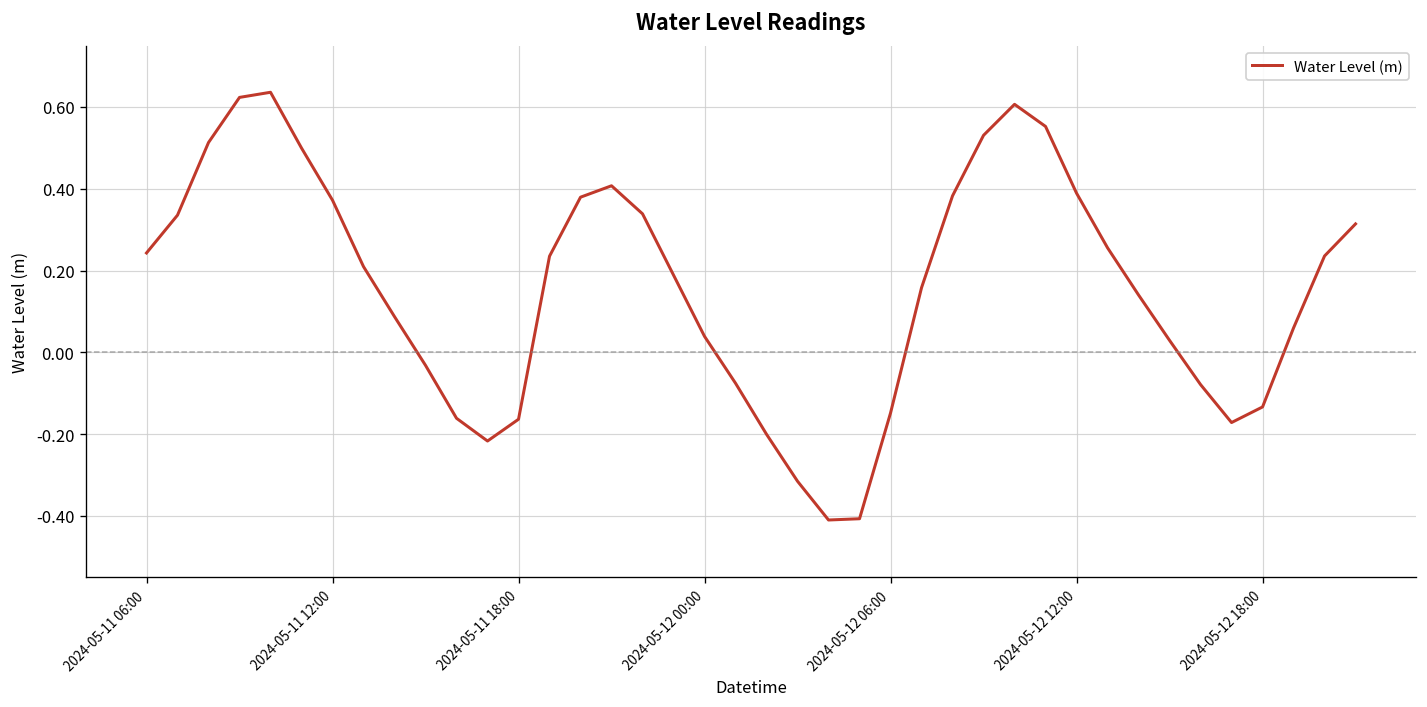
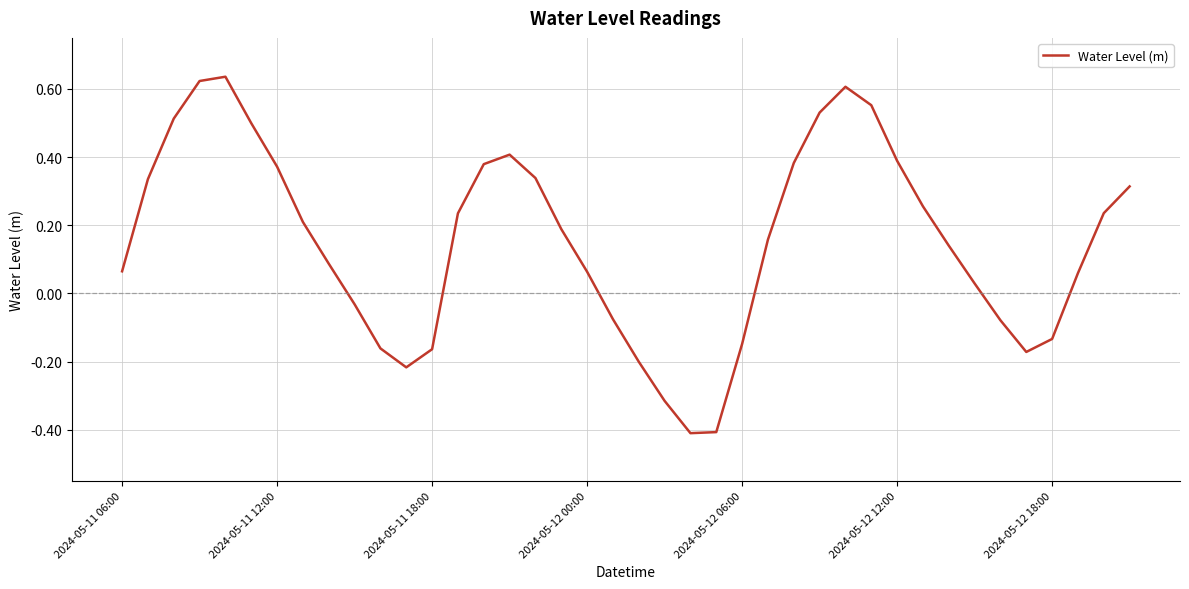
2024-05-11 06:00: 0.24 -> 0.06
2024-05-12 00:00: 0.04 -> 0.06
